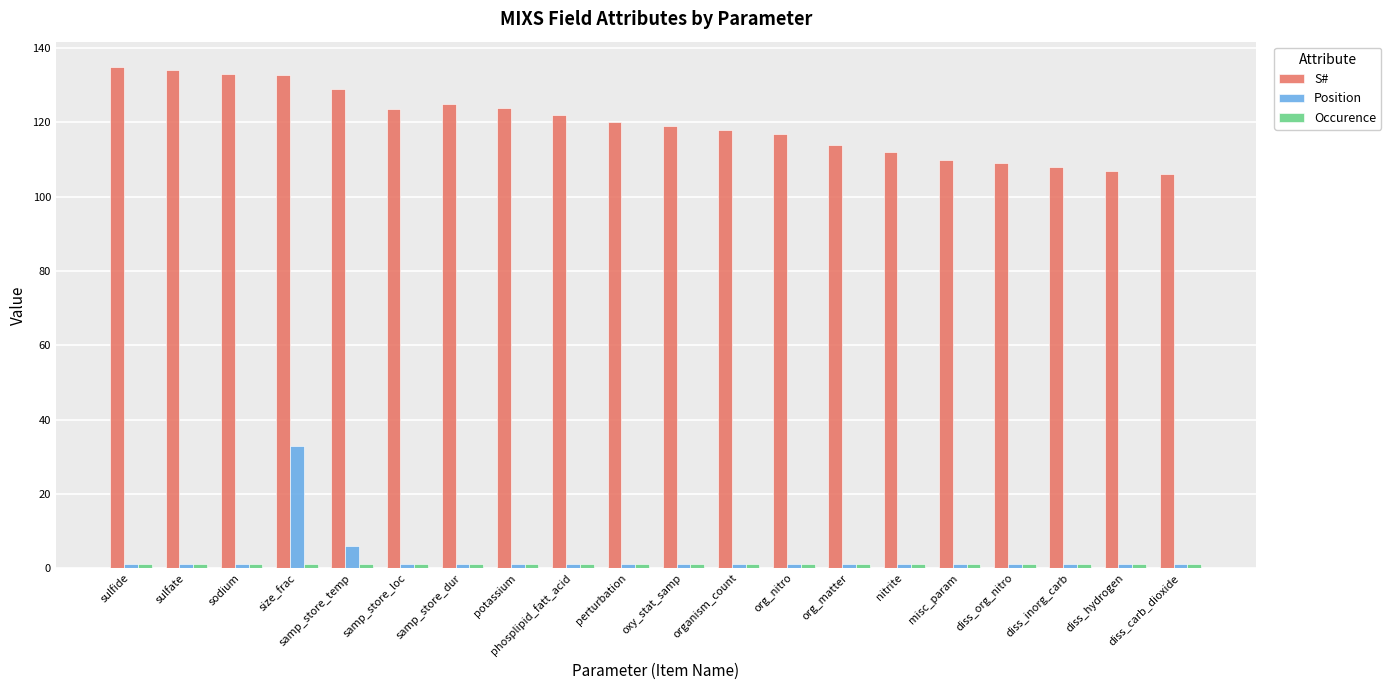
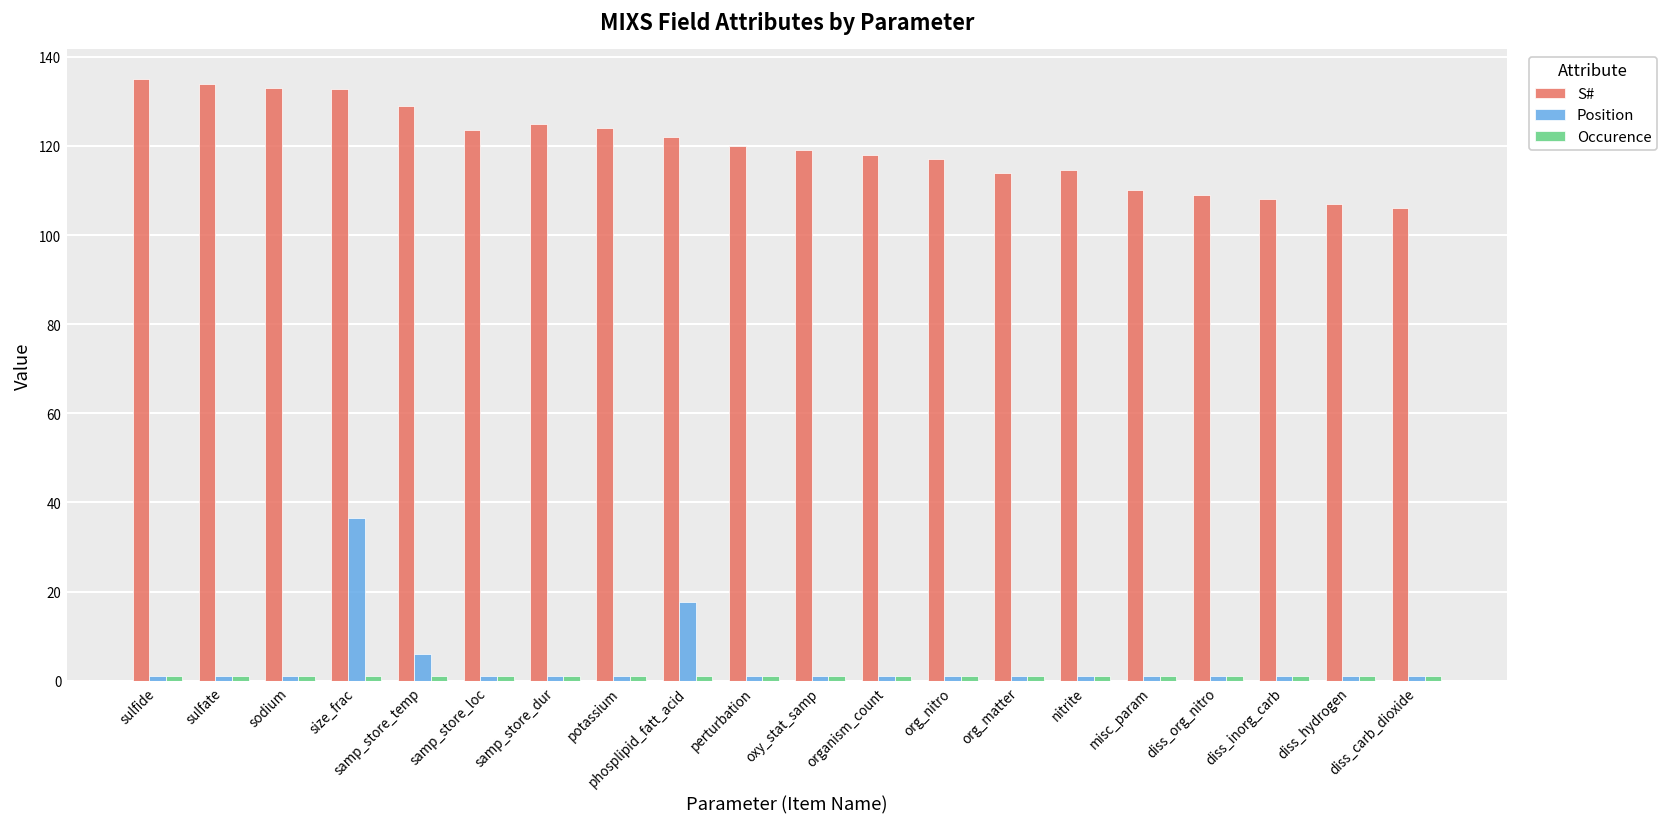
Position, size_frac: 33 -> 37
Position, phosplipid_fatt_acid: 1 -> 18
S#, nitrite: 112 -> 115
